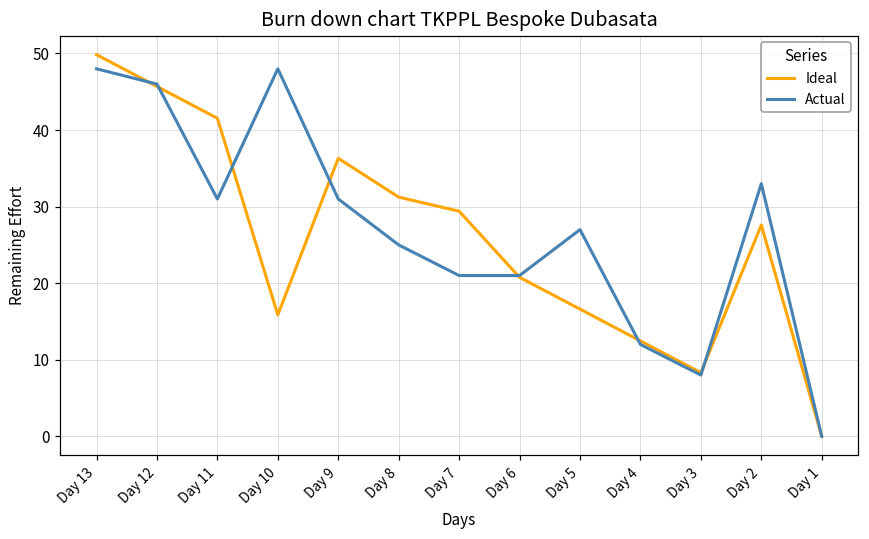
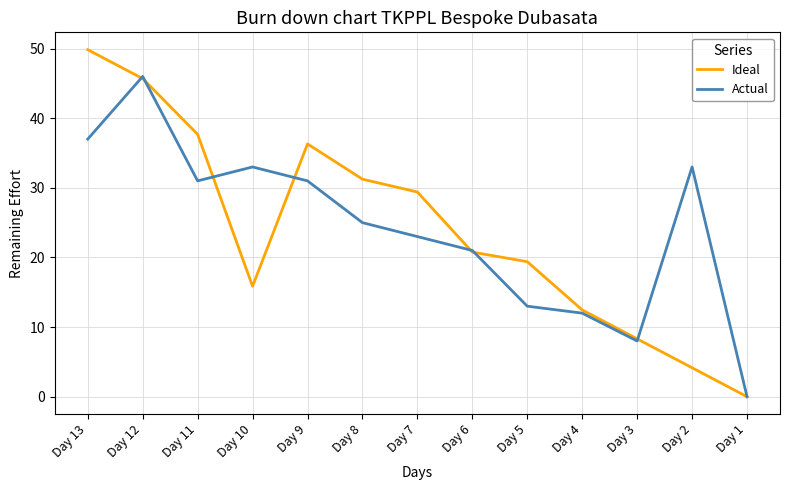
Actual, Day 13: 48 -> 37
Ideal, Day 11: 42 -> 38
Actual, Day 10: 48 -> 33
Actual, Day 7: 21 -> 23
Ideal, Day 5: 17 -> 19
Actual, Day 5: 27 -> 13
Ideal, Day 2: 28 -> 4
